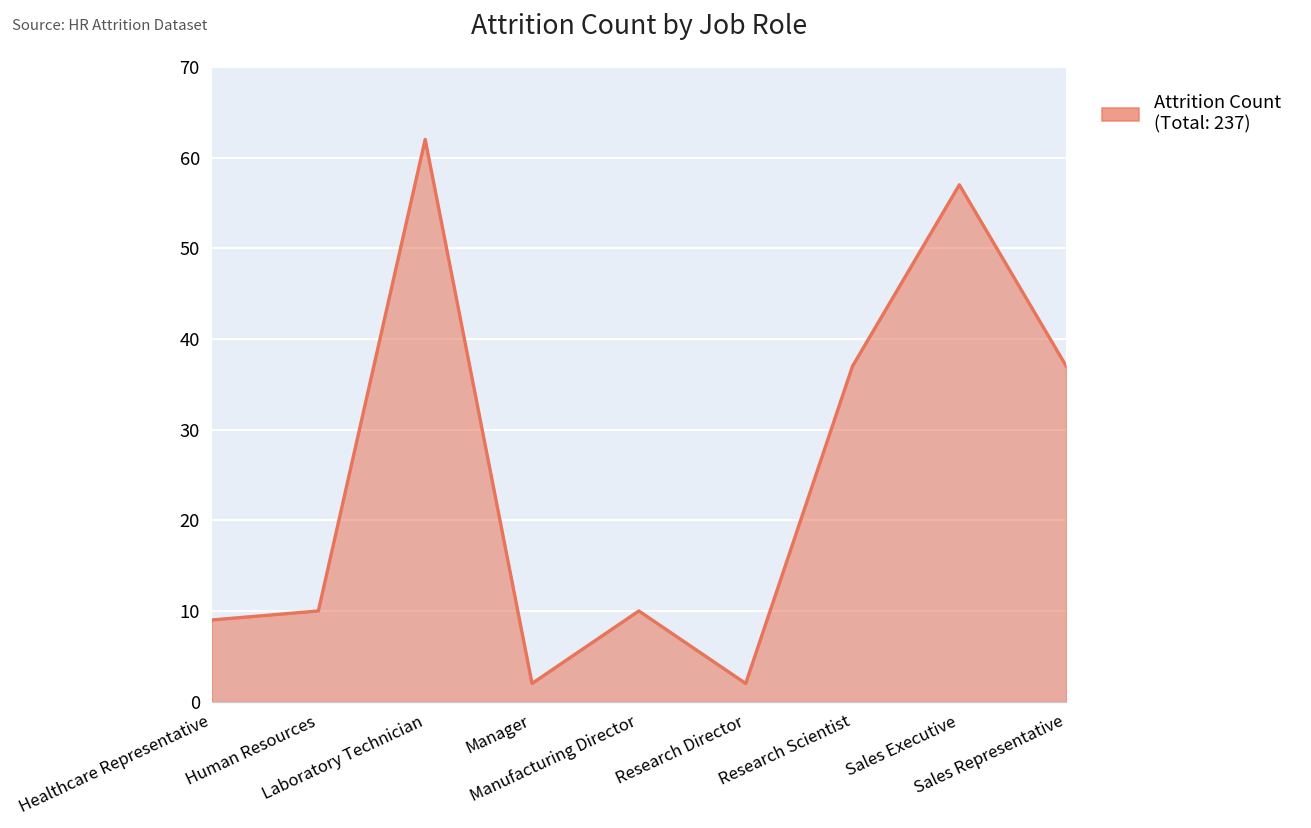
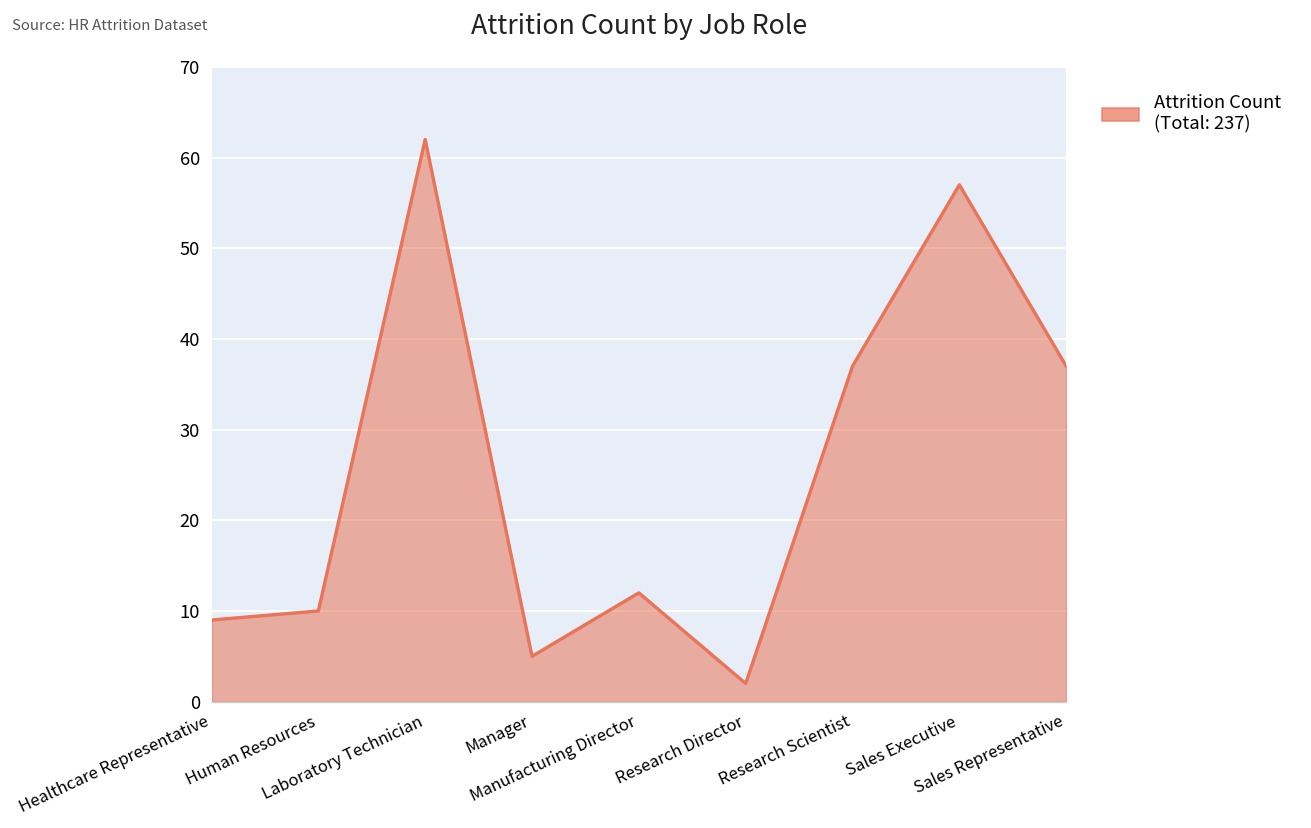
Manager: 2 -> 5
Manufacturing Director: 10 -> 12
